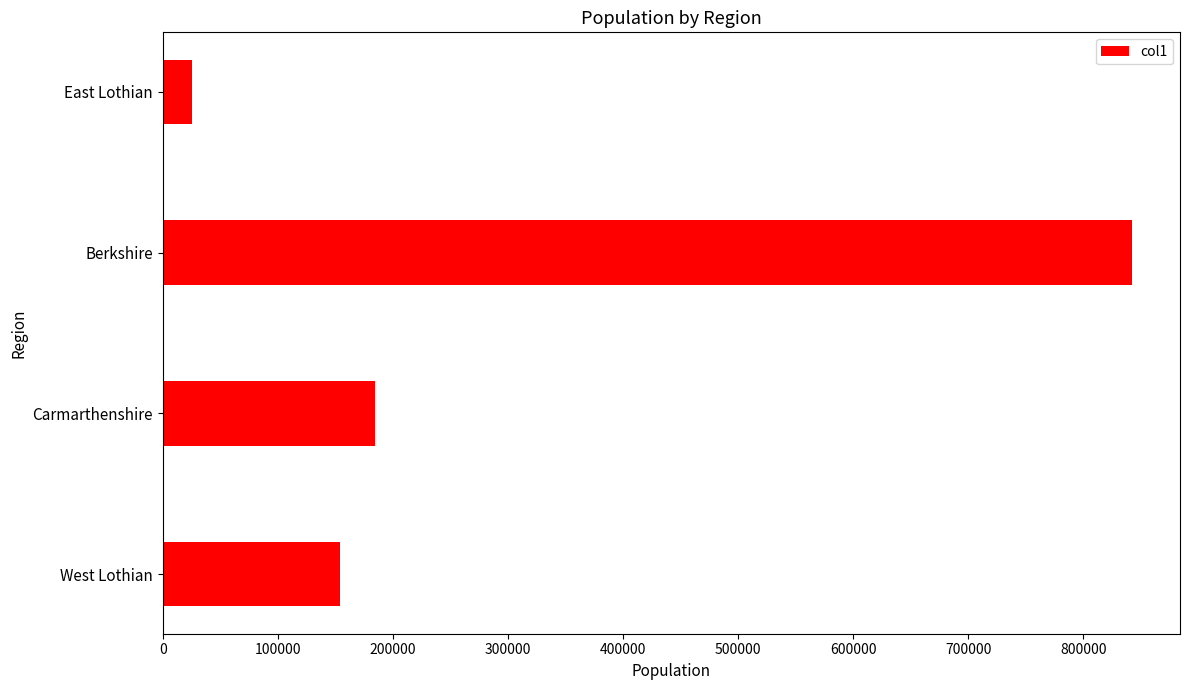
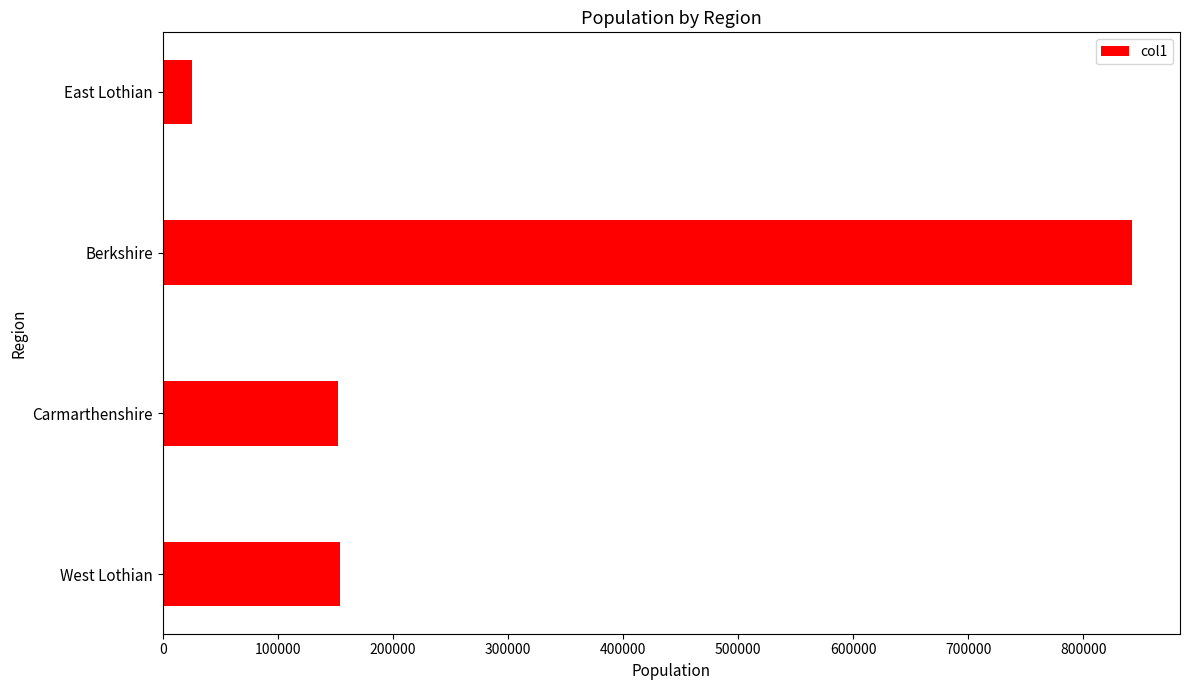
Carmarthenshire: 184000 -> 152000
